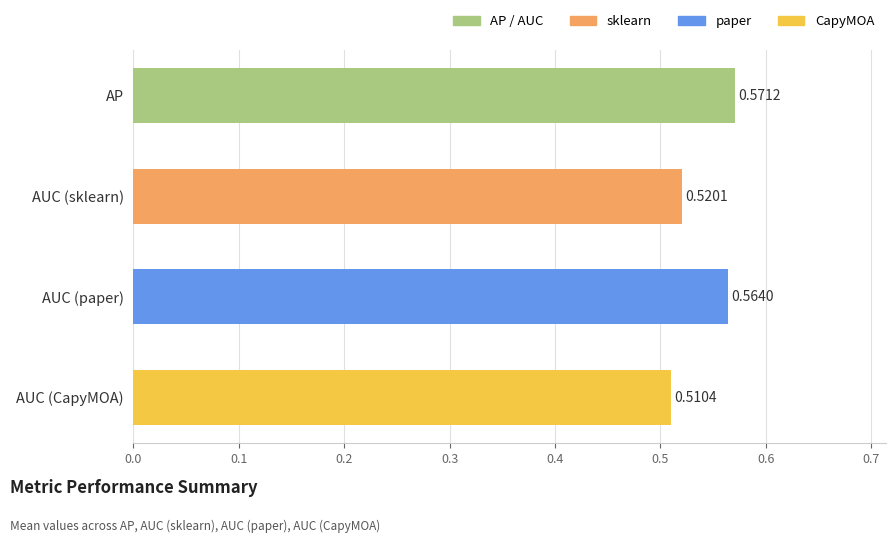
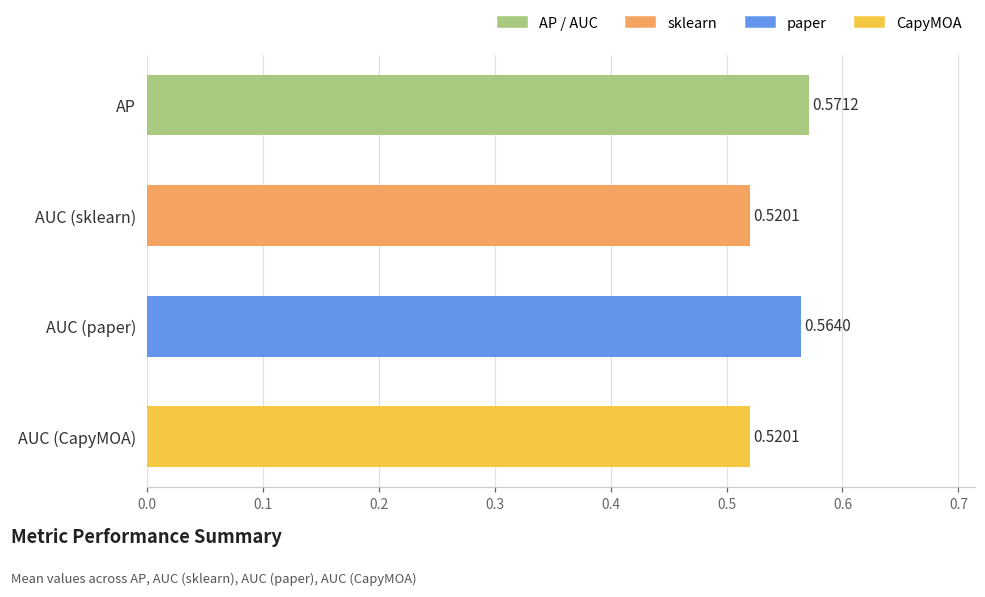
AUC (CapyMOA): 0.5104 -> 0.5201
